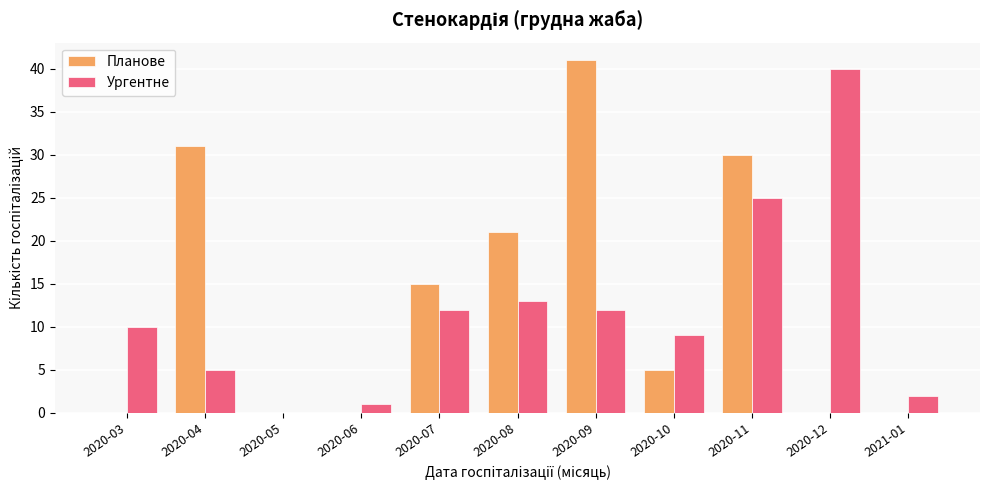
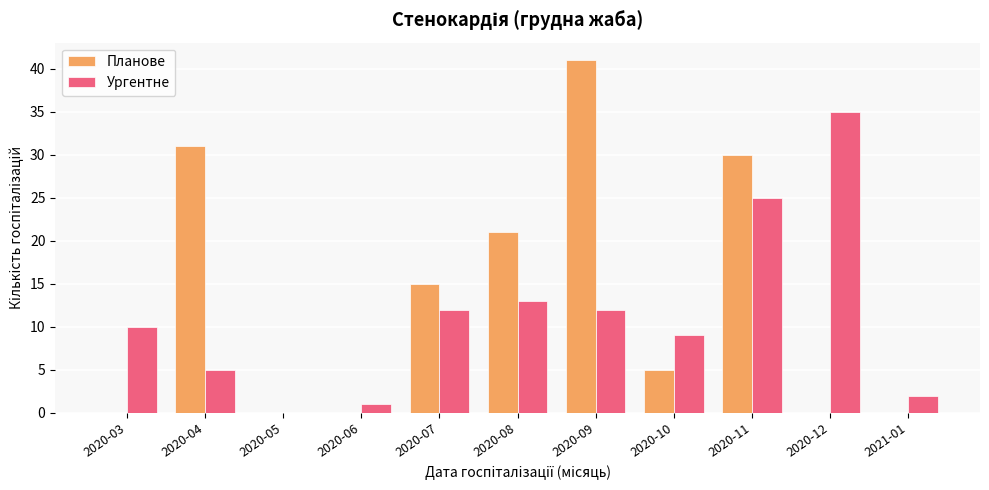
Ургентне, 2020-12: 40 -> 35
